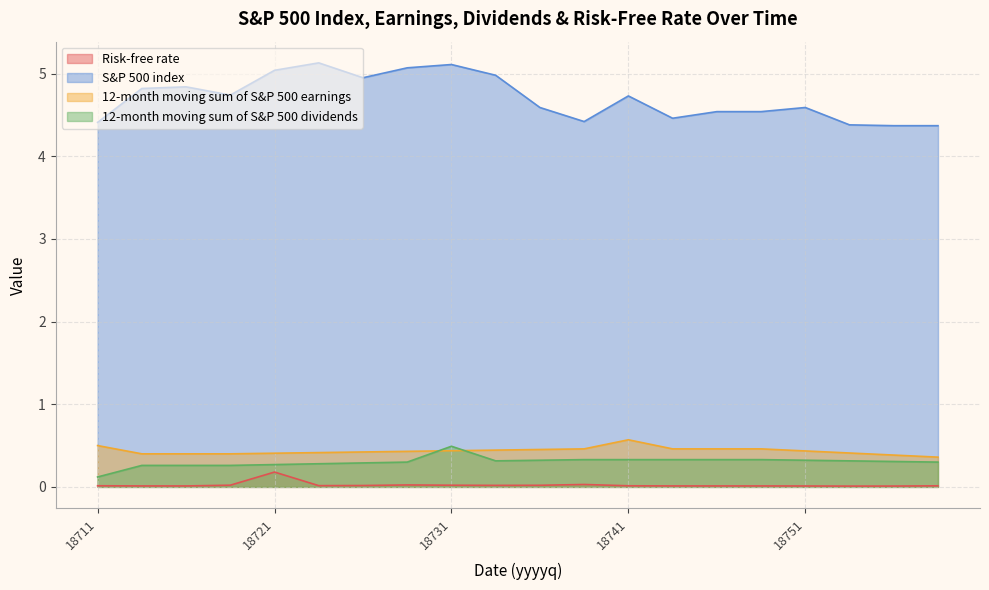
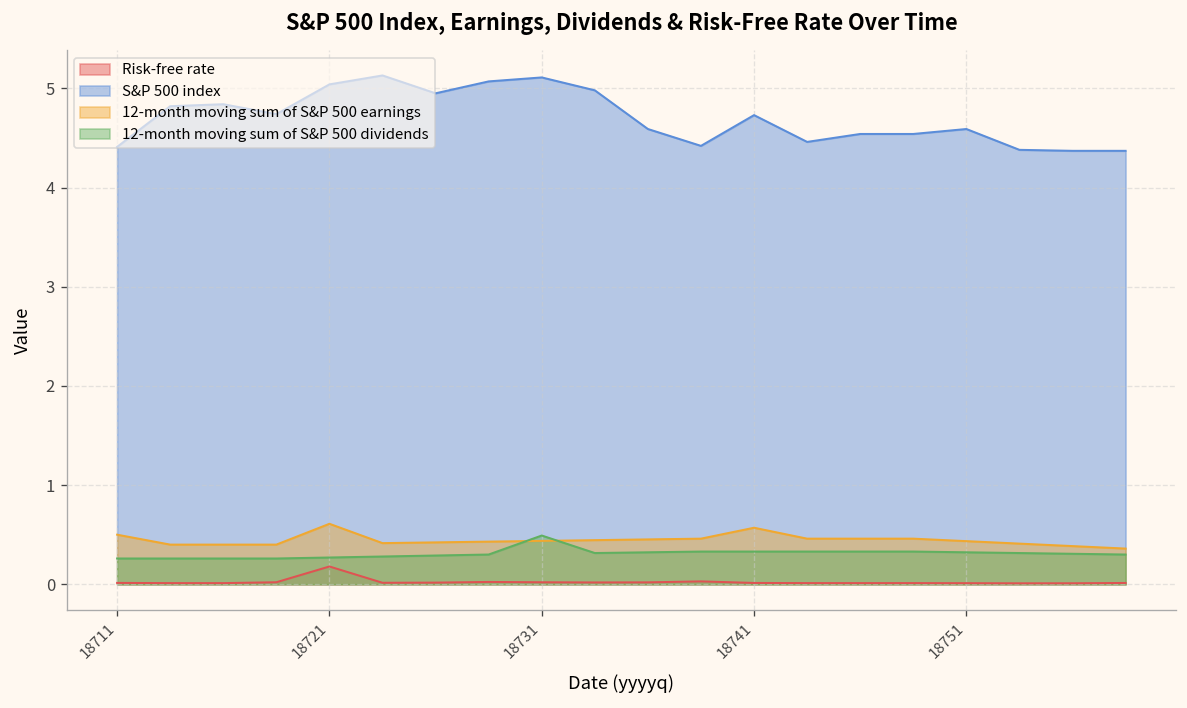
12-month moving sum of S&P 500 dividends, 18711: 0.1 -> 0.3
12-month moving sum of S&P 500 earnings, 18721: 0.4 -> 0.6
